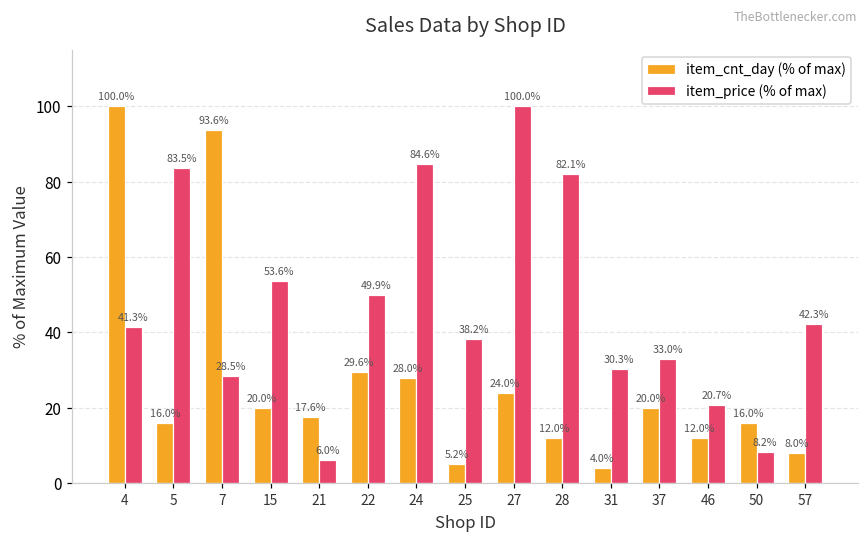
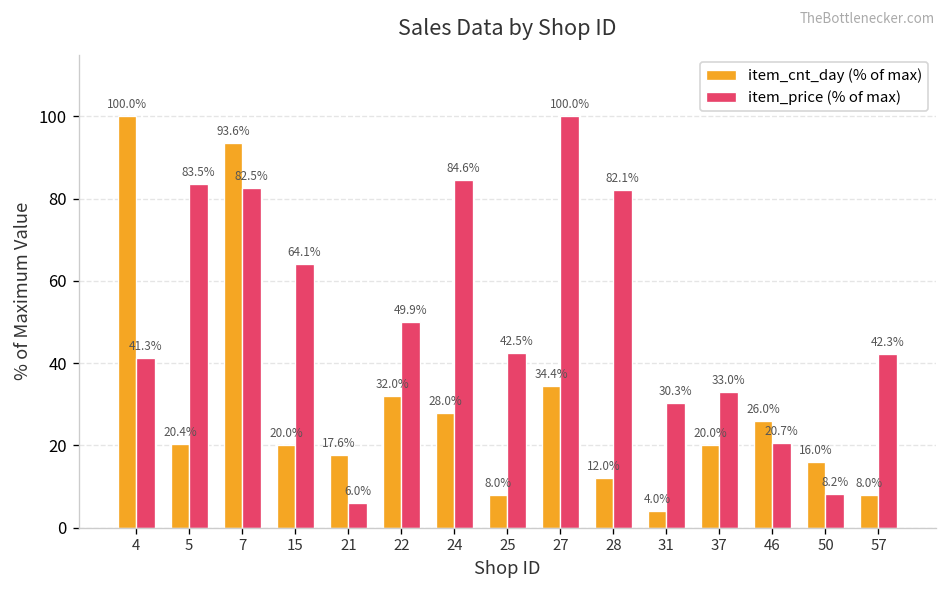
item_cnt_day (% of max), 5: 16.0% -> 20.4%
item_price (% of max), 7: 28.5% -> 82.5%
item_price (% of max), 15: 53.6% -> 64.1%
item_cnt_day (% of max), 22: 29.6% -> 32.0%
item_cnt_day (% of max), 25: 5.2% -> 8.0%
item_price (% of max), 25: 38.2% -> 42.5%
item_cnt_day (% of max), 27: 24.0% -> 34.4%
item_cnt_day (% of max), 46: 12.0% -> 26.0%
